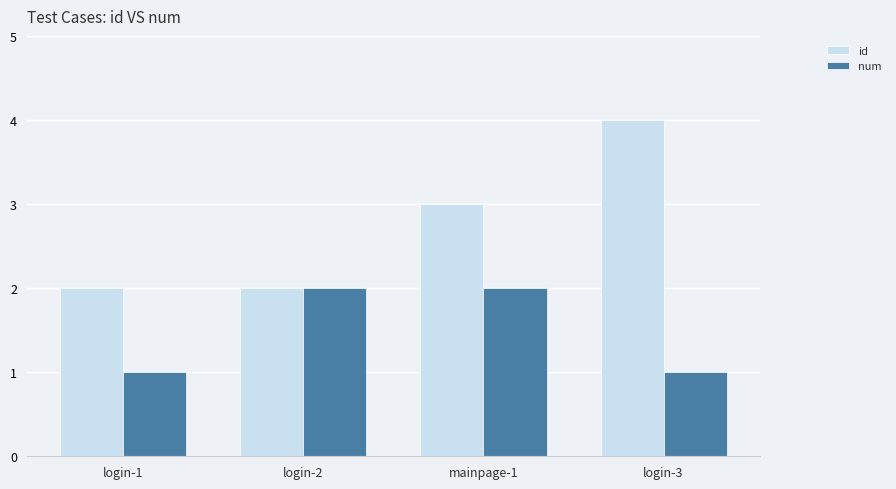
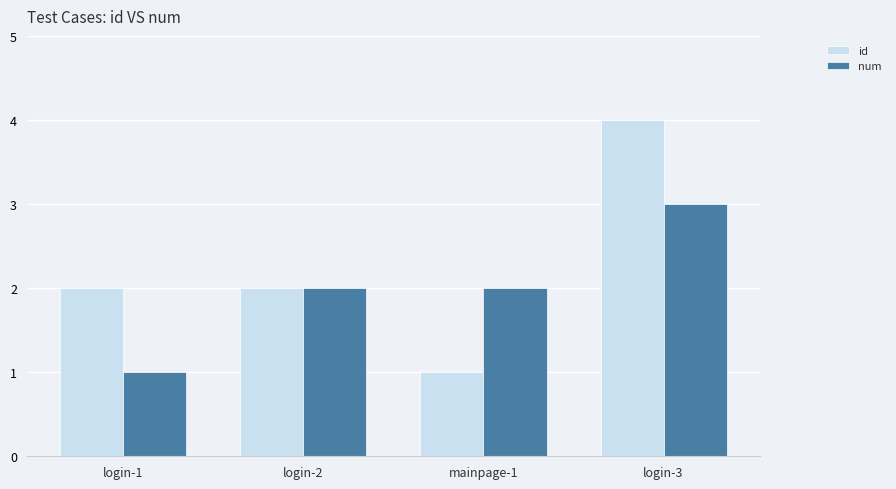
id, mainpage-1: 3 -> 1
num, login-3: 1 -> 3
